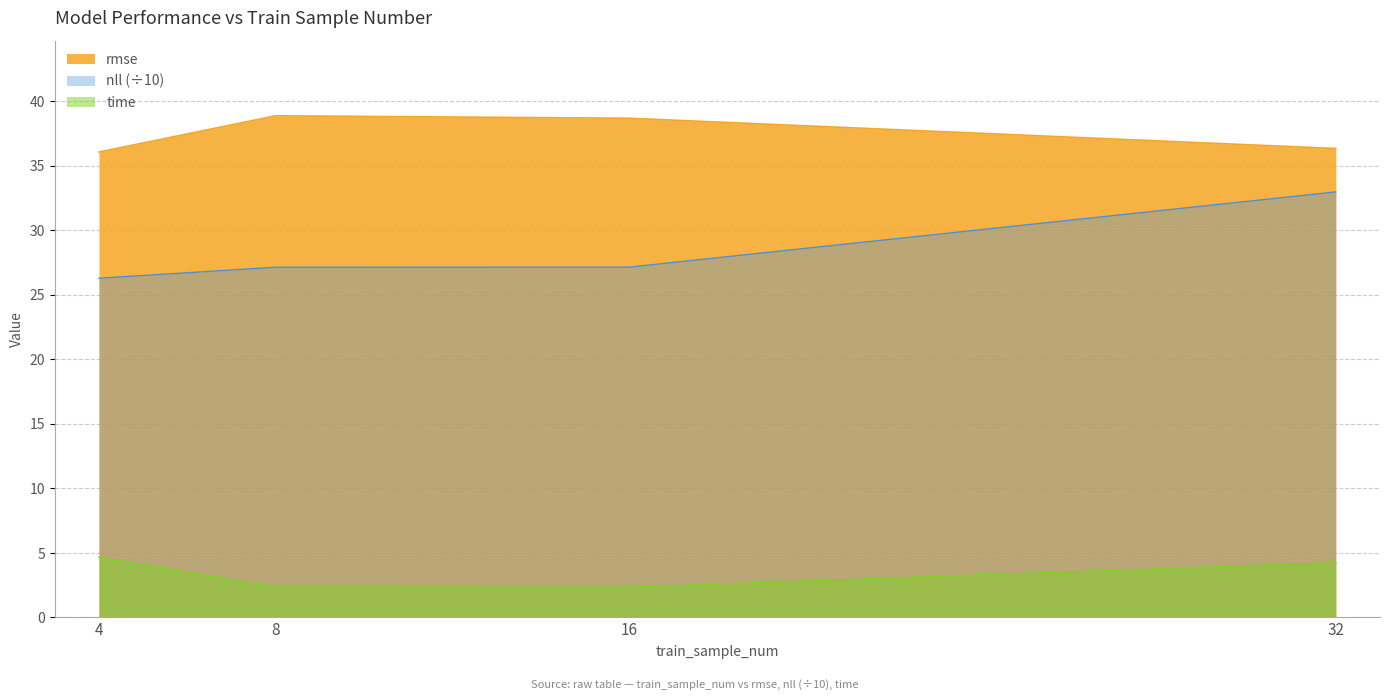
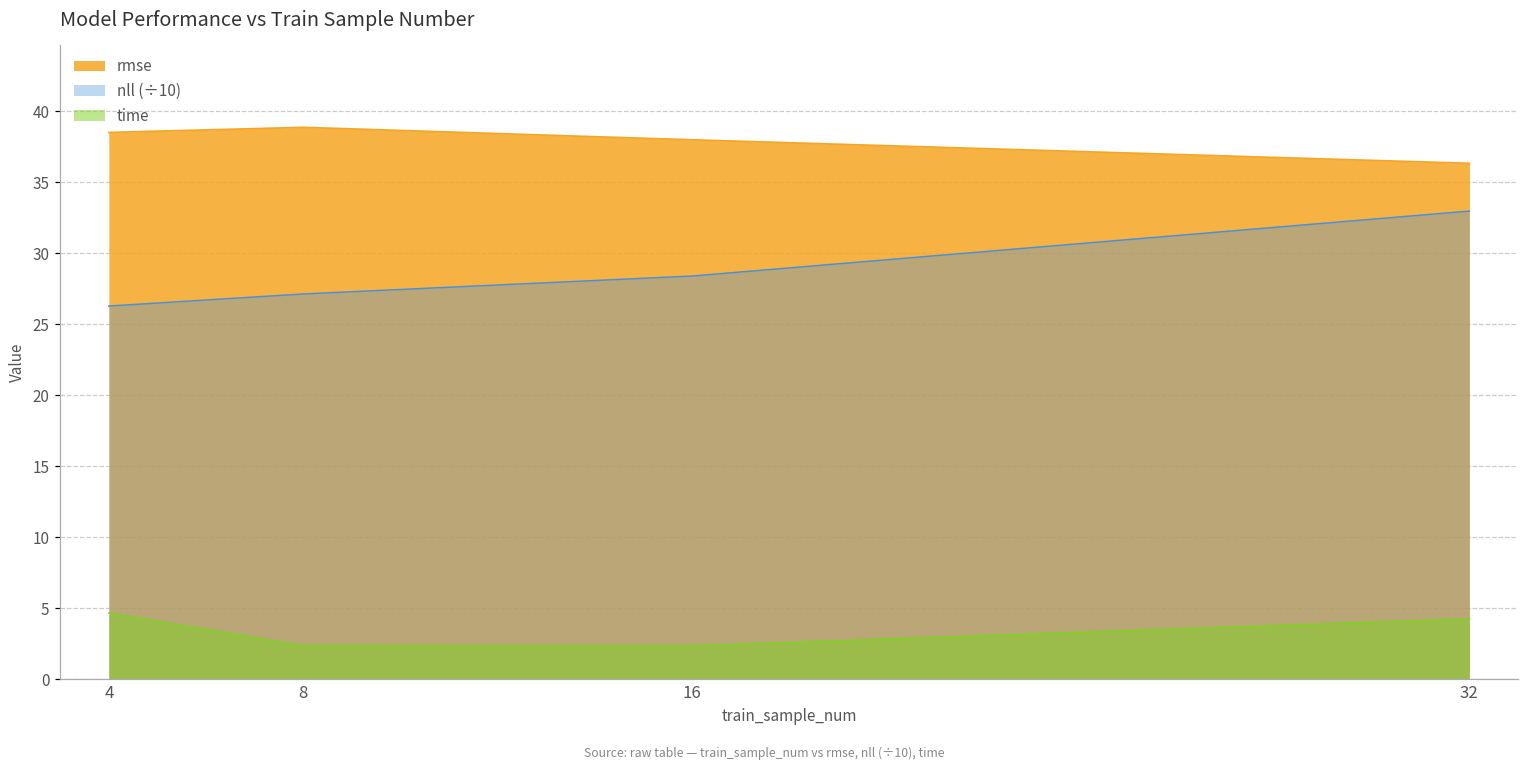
rmse, 4: 36.1 -> 38.5
rmse, 16: 38.7 -> 38.0
nll (÷10), 16: 27.1 -> 28.4
